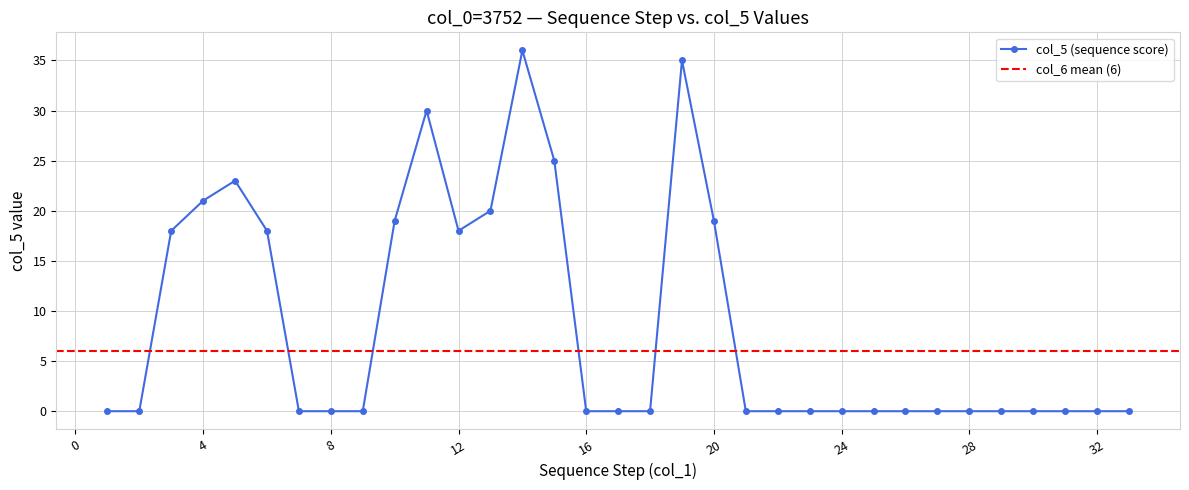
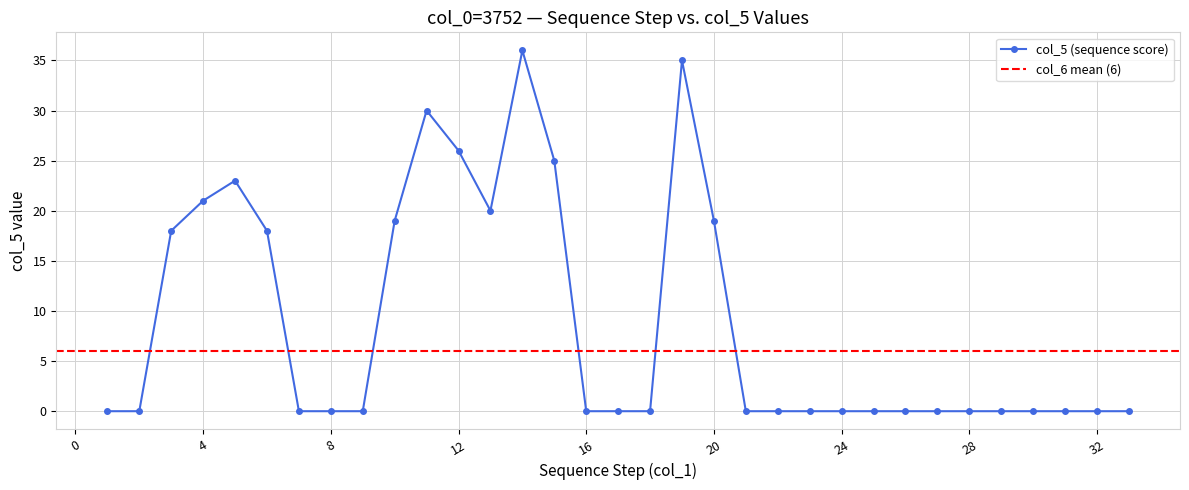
12: 18 -> 26
